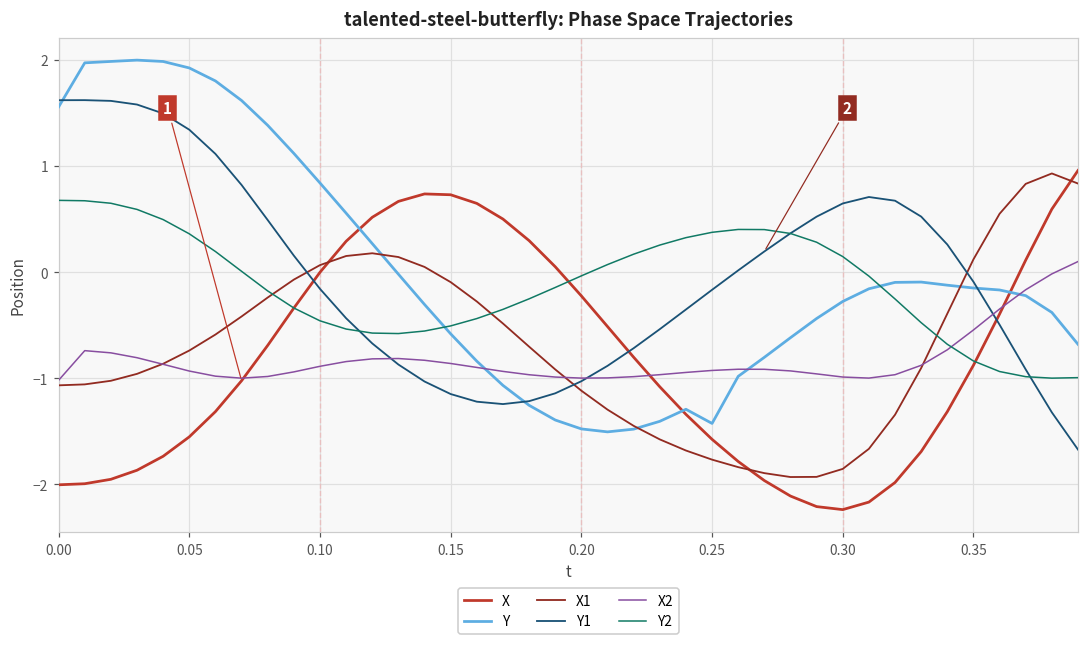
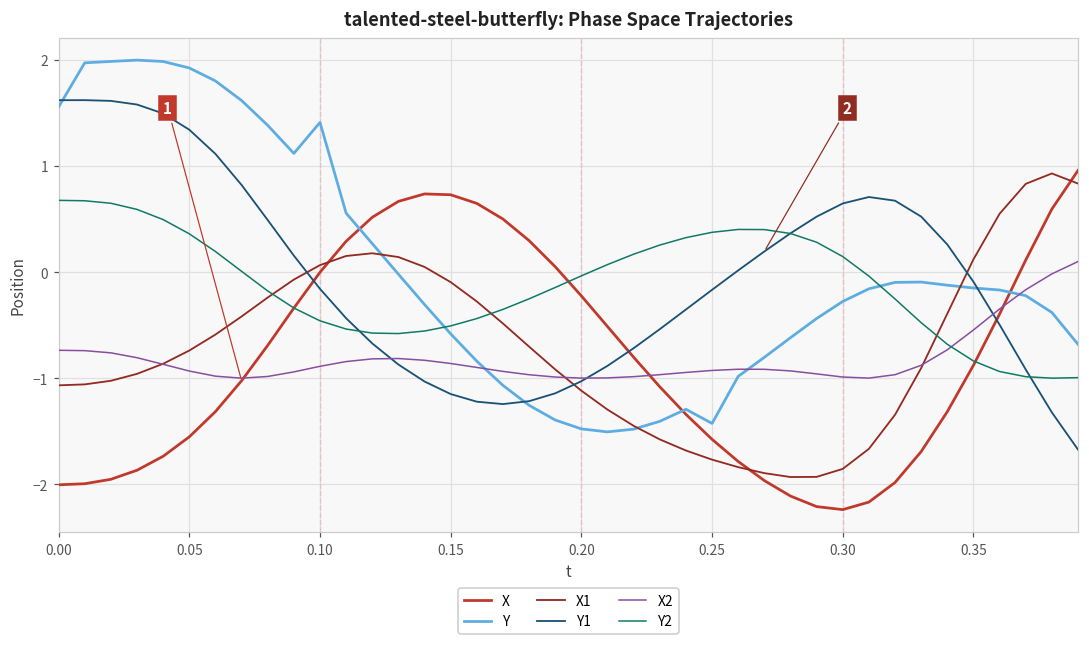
X2, 0.00: -1.0 -> -0.7
Y, 0.10: 0.8 -> 1.4
